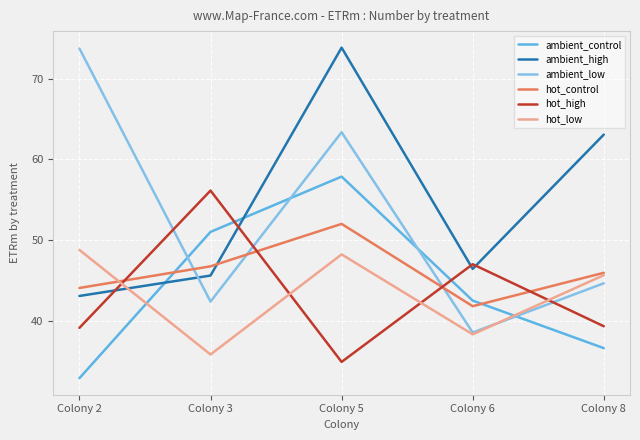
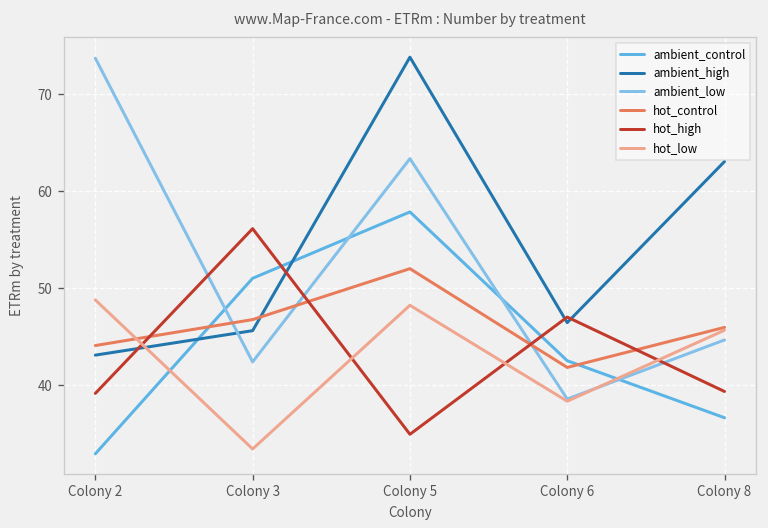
hot_low, Colony 3: 36 -> 33
